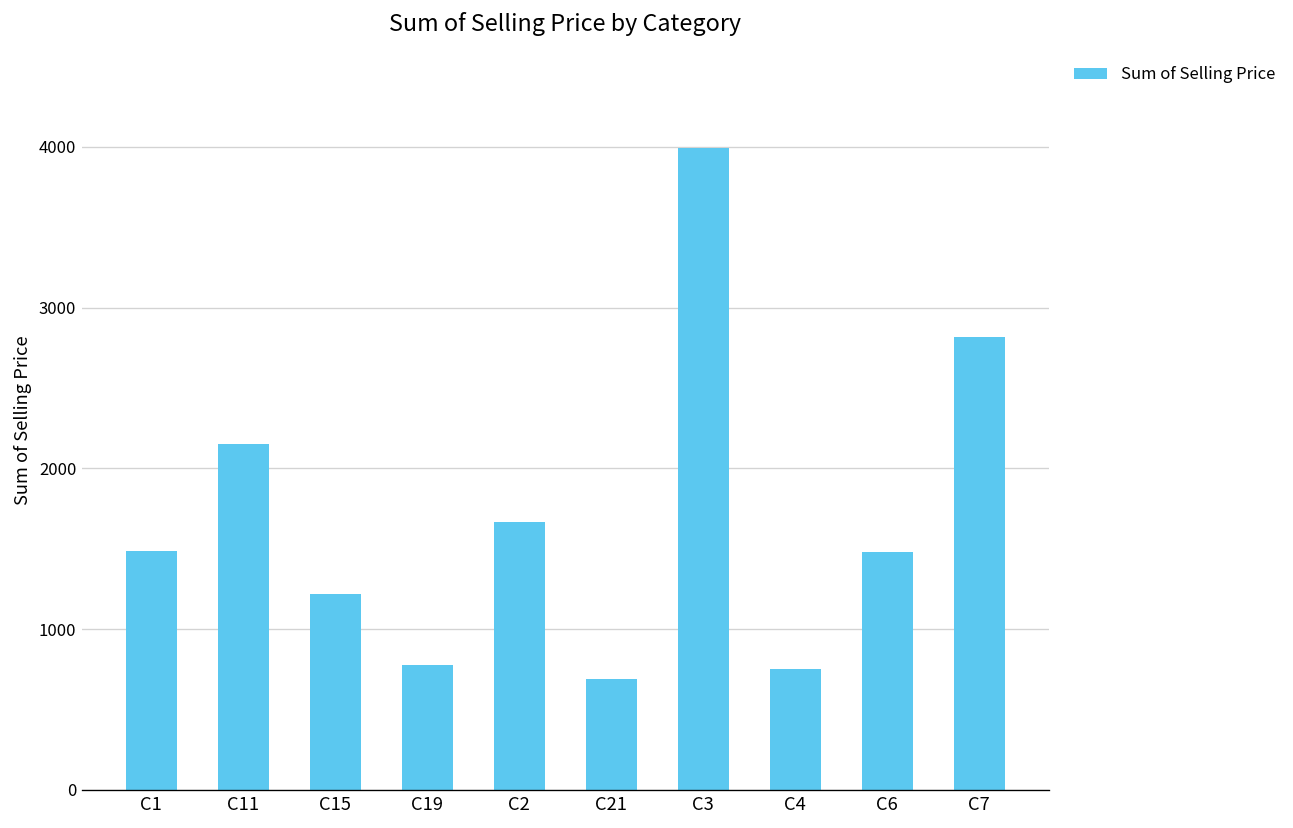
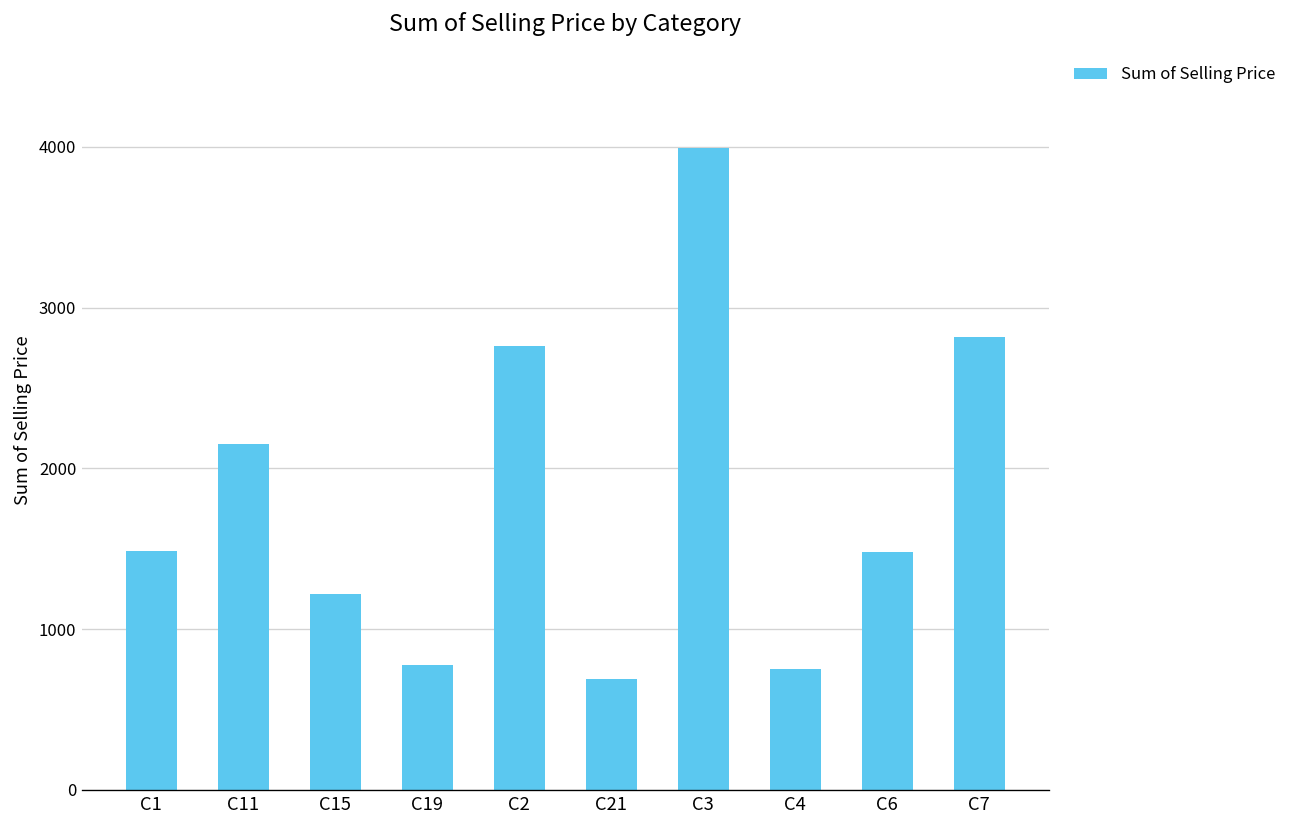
C2: 1670 -> 2760
